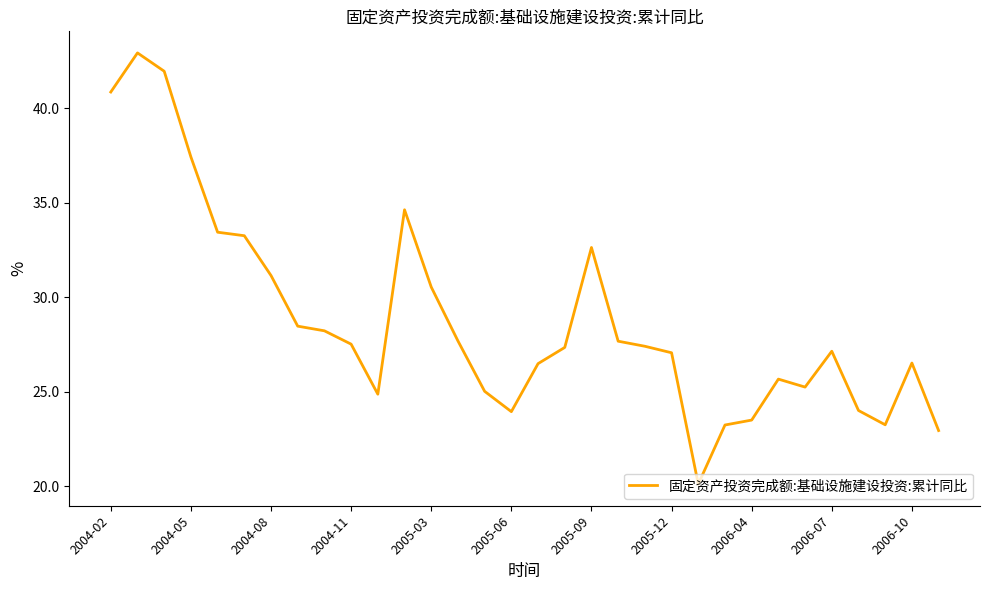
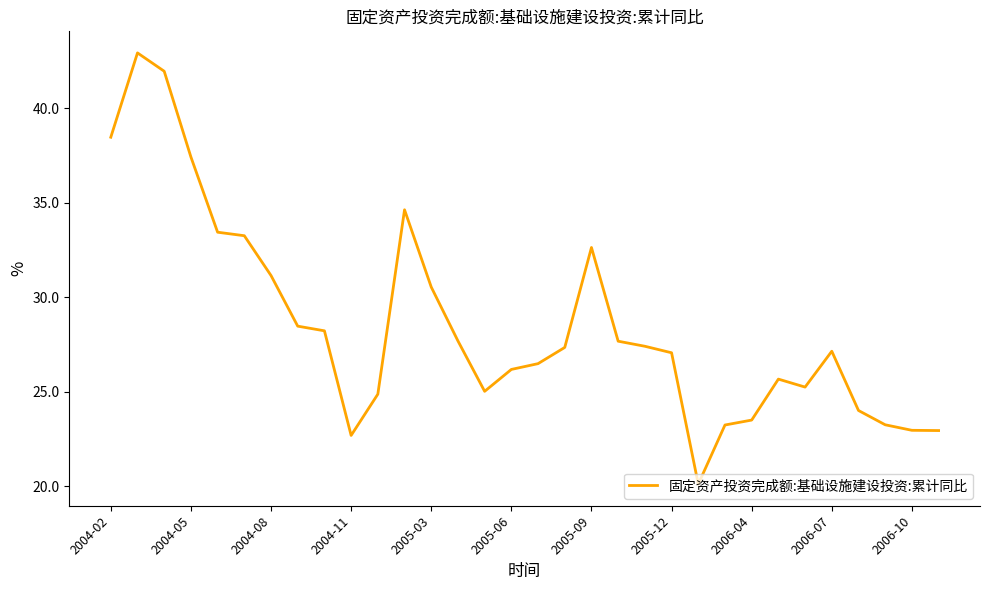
2004-02: 40.9 -> 38.5
2004-11: 27.5 -> 22.7
2005-06: 23.9 -> 26.2
2006-10: 26.5 -> 22.9
